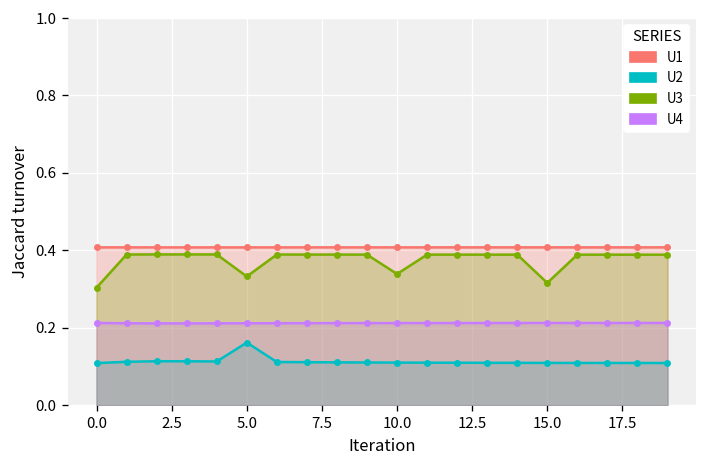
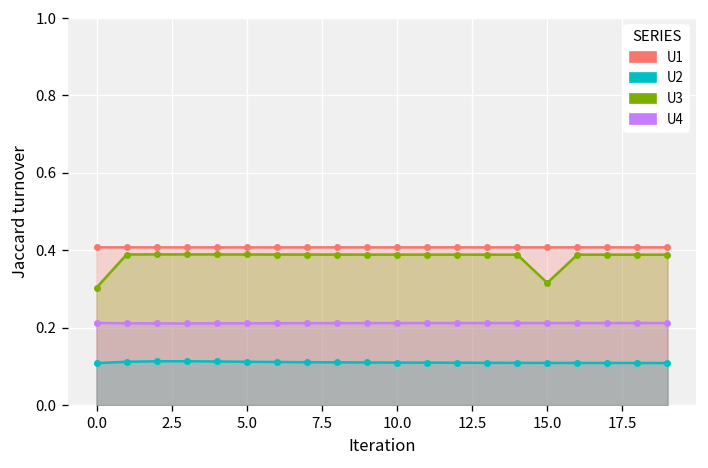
U2, 5.0: 0.16 -> 0.11
U3, 5.0: 0.33 -> 0.39
U3, 10.0: 0.34 -> 0.39
